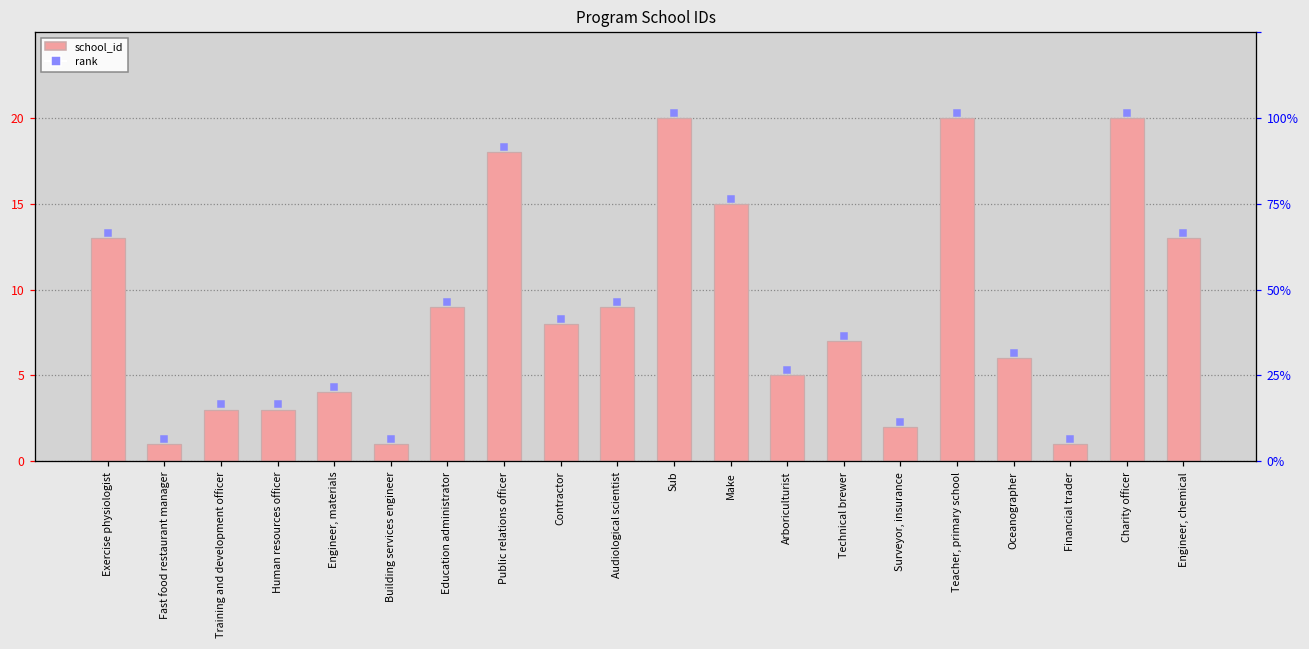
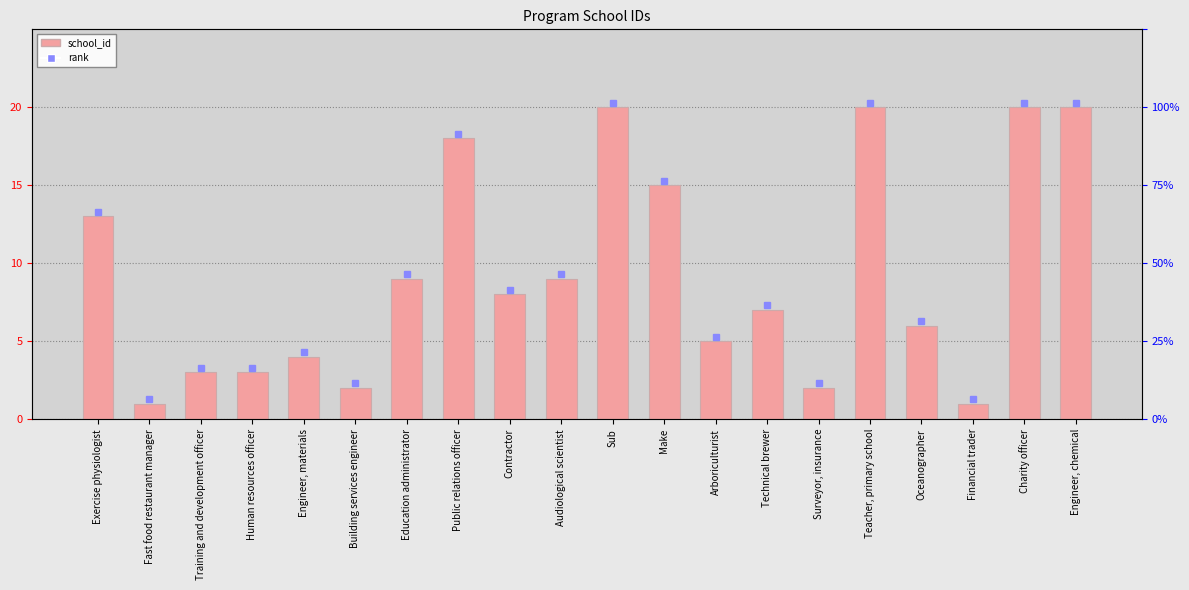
school_id, Building services engineer: 1 -> 2
school_id, Engineer, chemical: 13 -> 20
